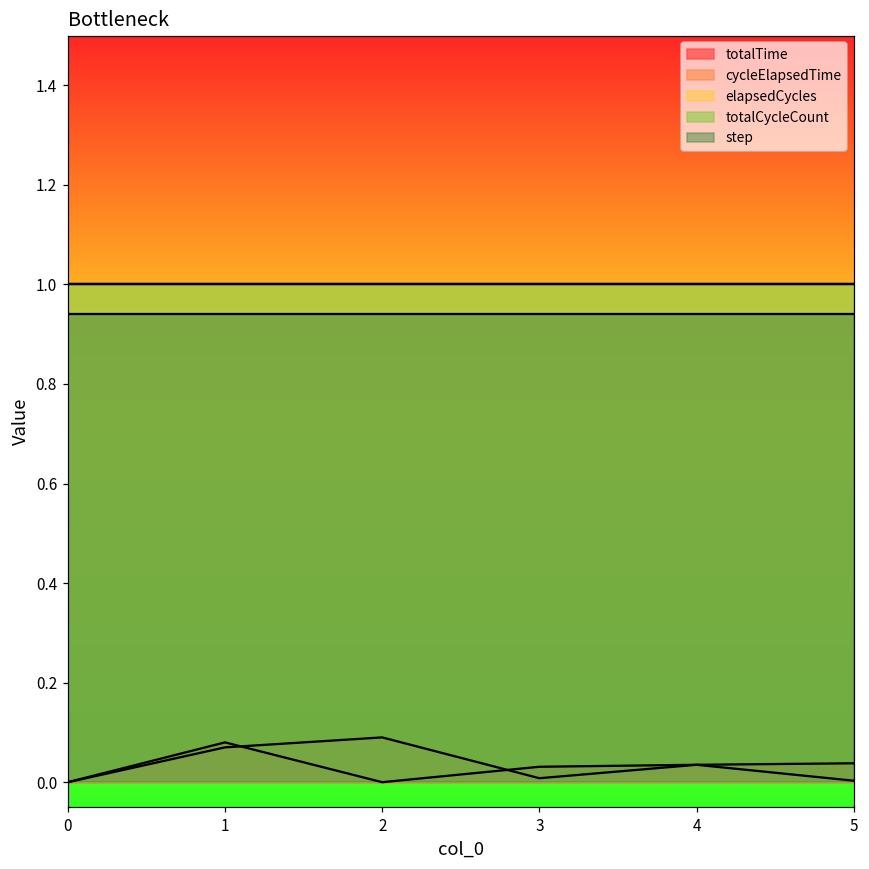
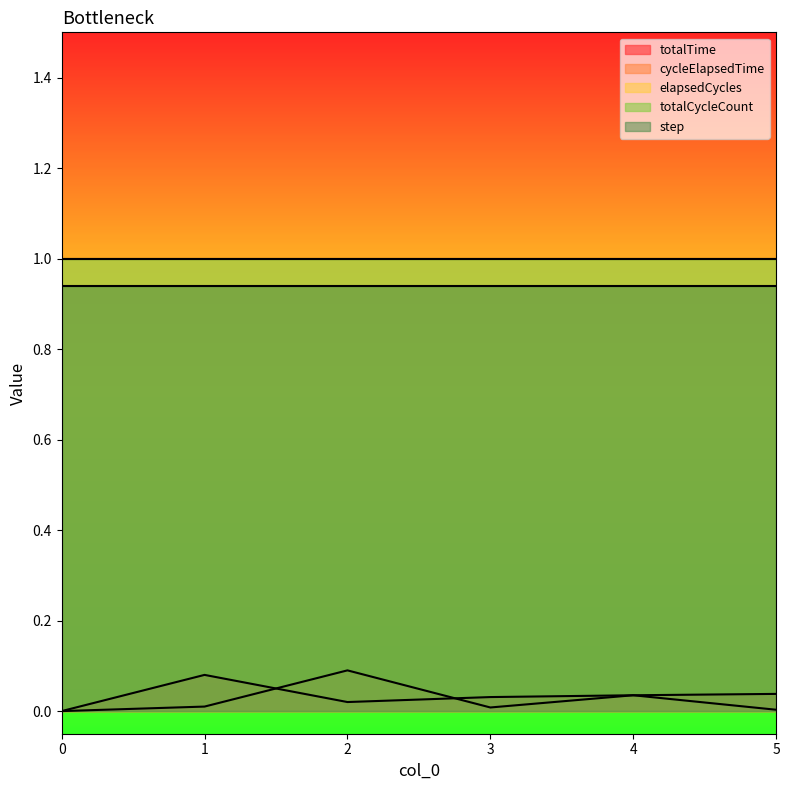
cycleElapsedTime, 1: 0.07 -> 0.01
totalTime, 2: 0.00 -> 0.02
